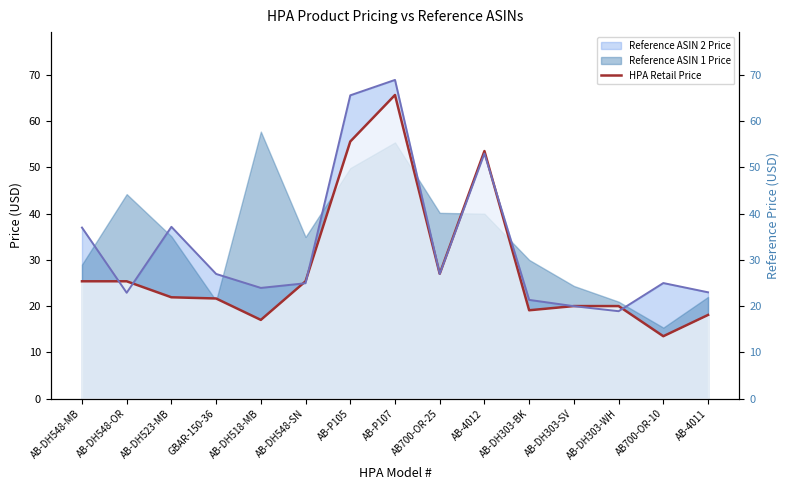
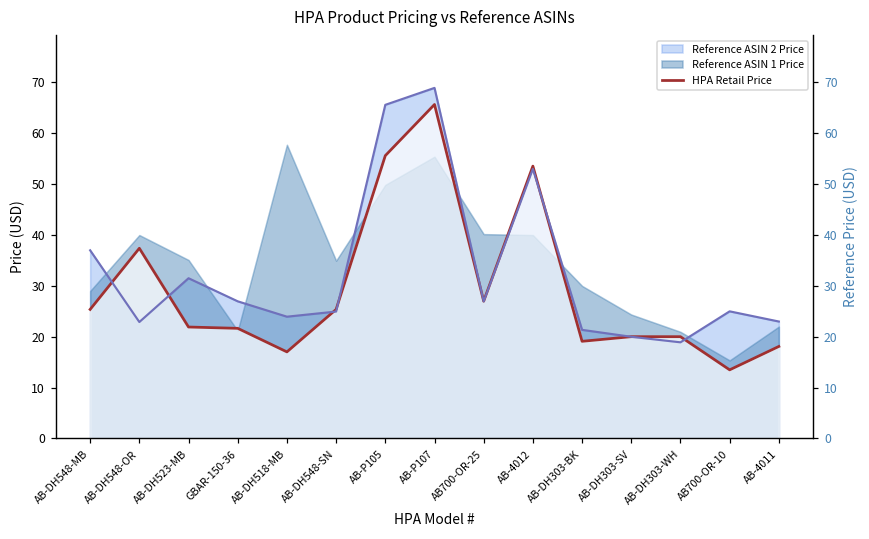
HPA Retail Price, AB-DH548-OR: 25 -> 37
Reference ASIN 1 Price, AB-DH548-OR: 44 -> 40
Reference ASIN 2 Price, AB-DH523-MB: 37 -> 32
